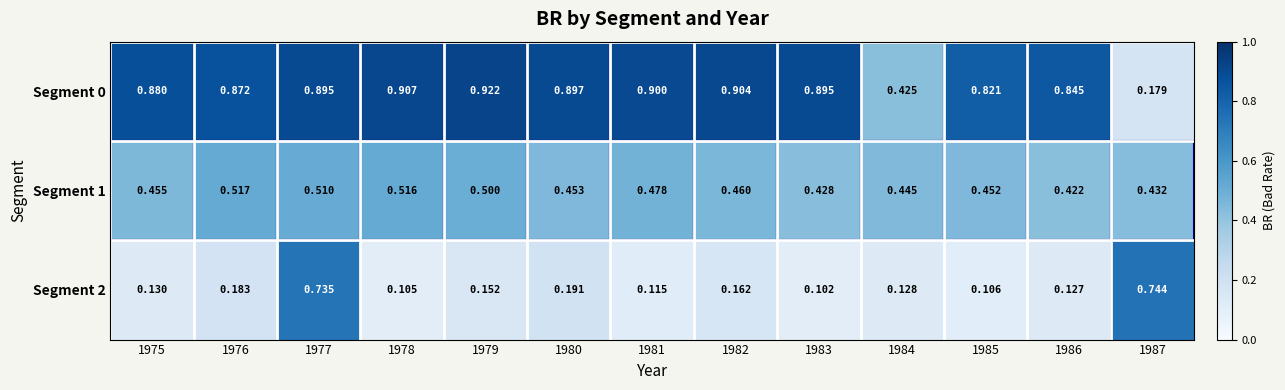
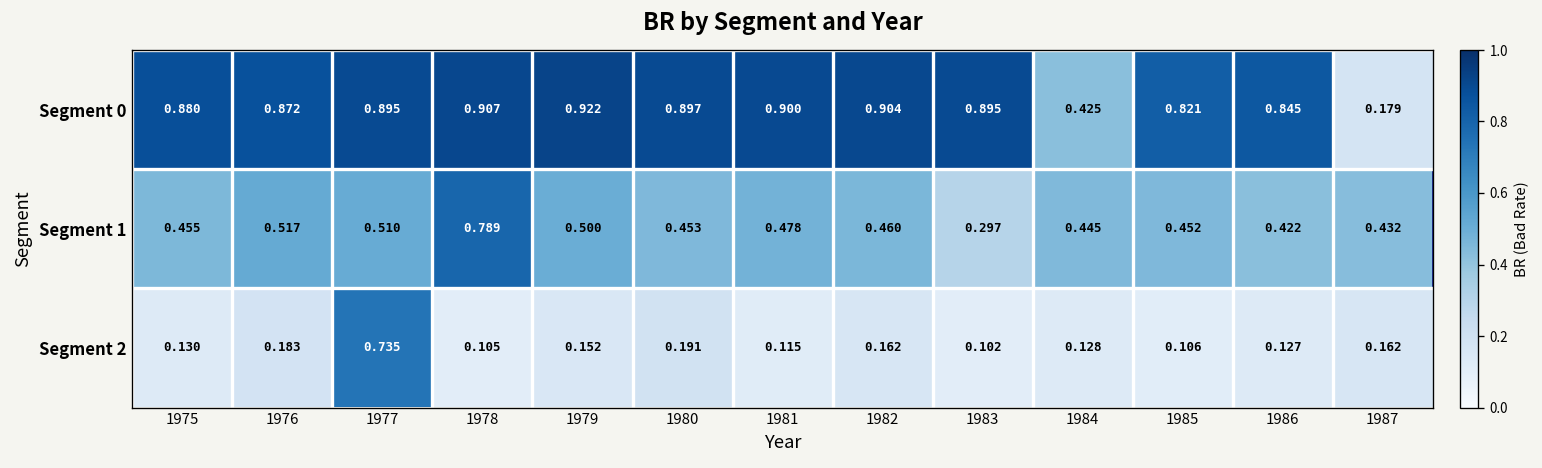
Segment 1, 1978: 0.516 -> 0.789
Segment 1, 1983: 0.428 -> 0.297
Segment 2, 1987: 0.744 -> 0.162
